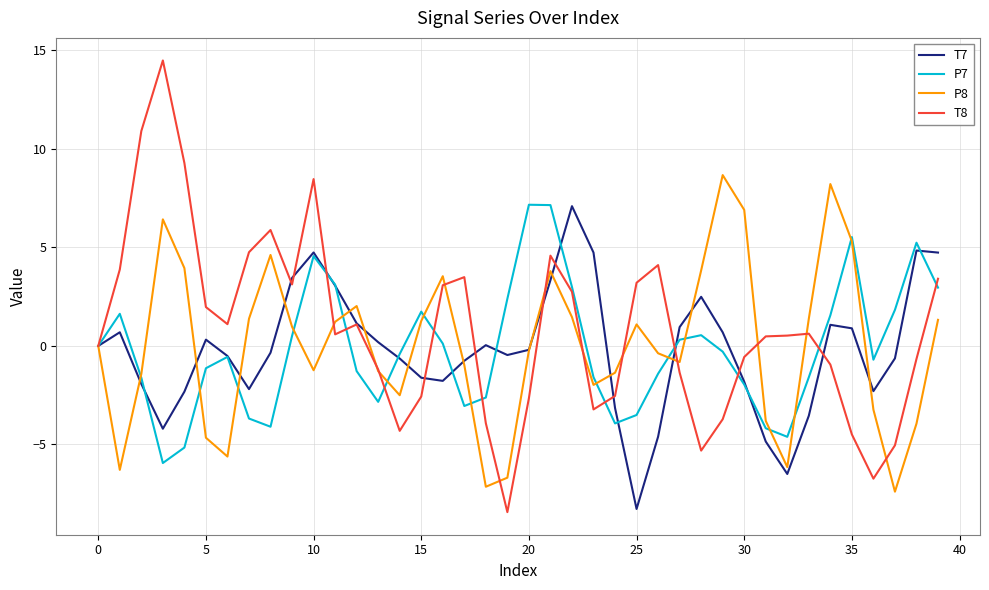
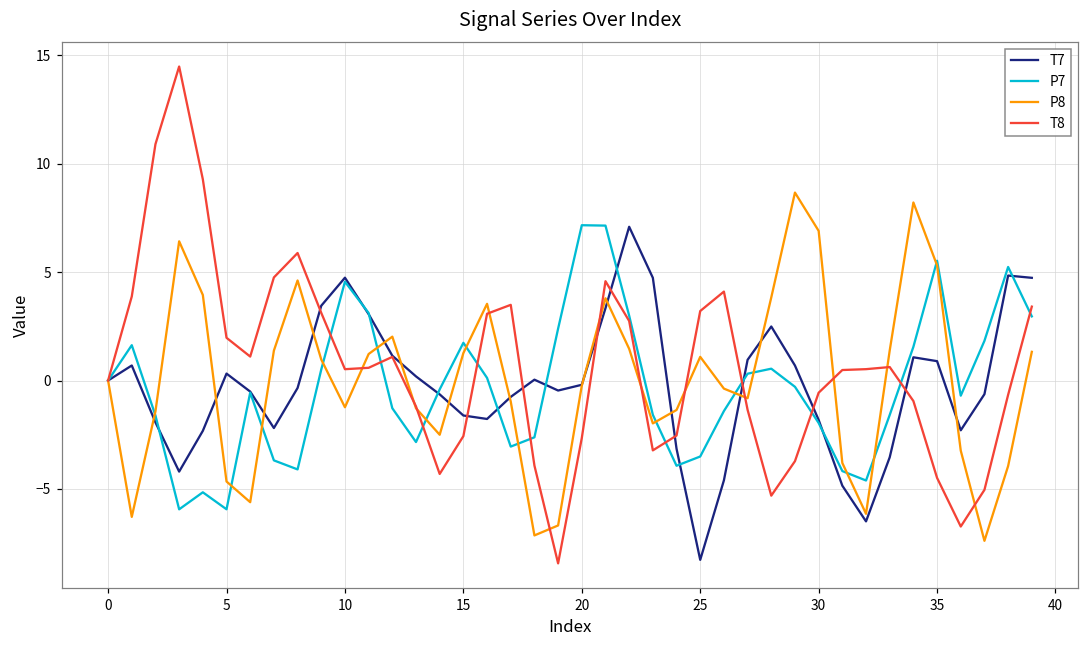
P7, 5: -1.1 -> -5.9
T8, 10: 8.5 -> 0.5
